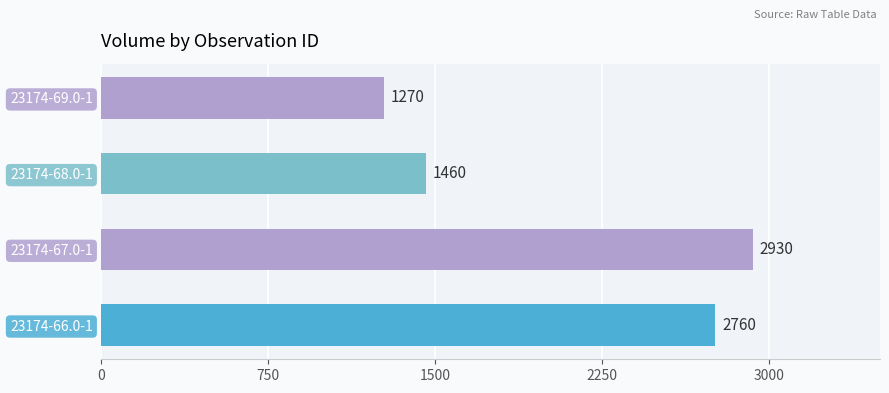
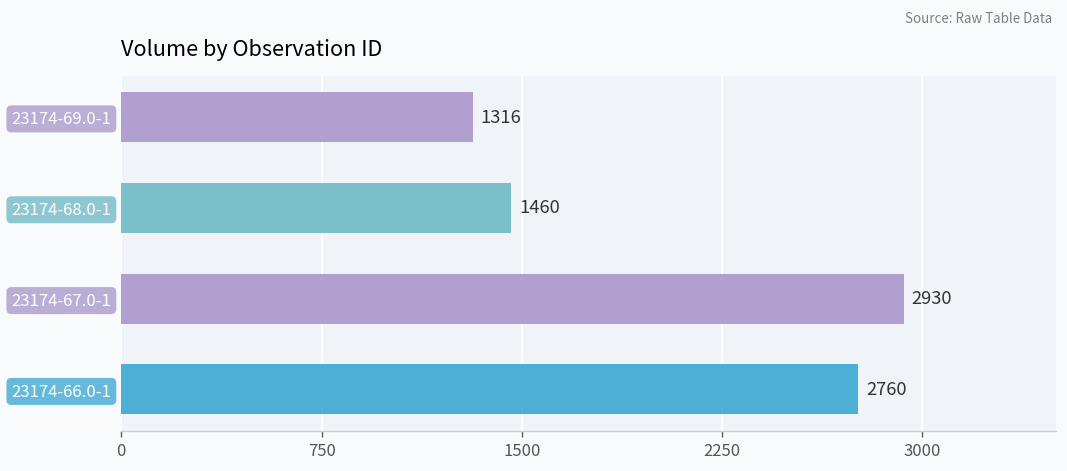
23174-69.0-1: 1270 -> 1316
